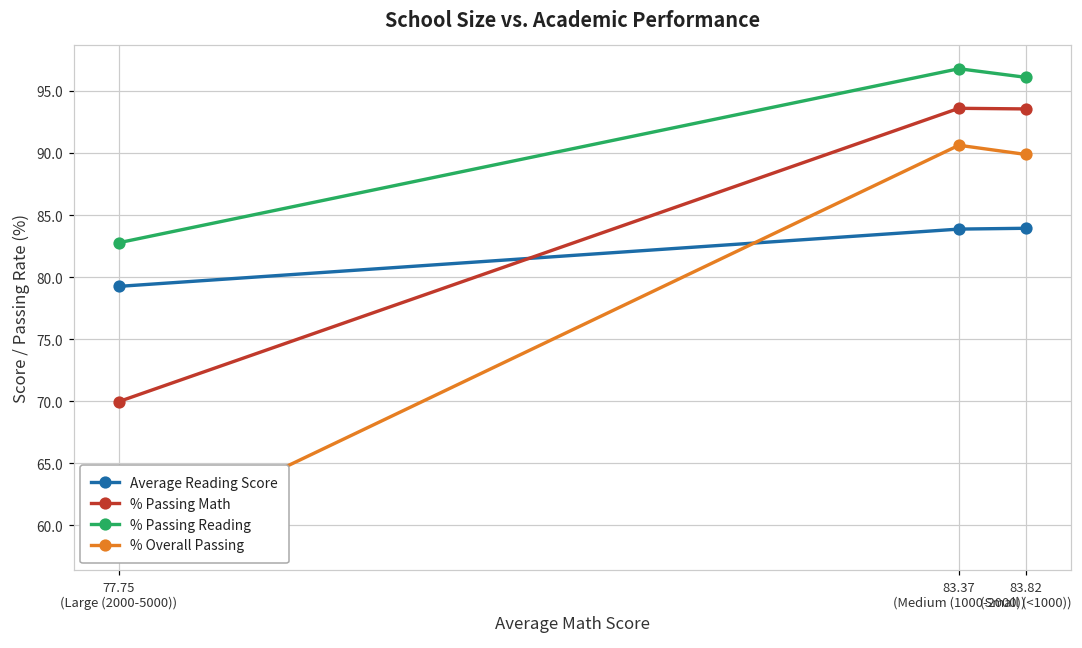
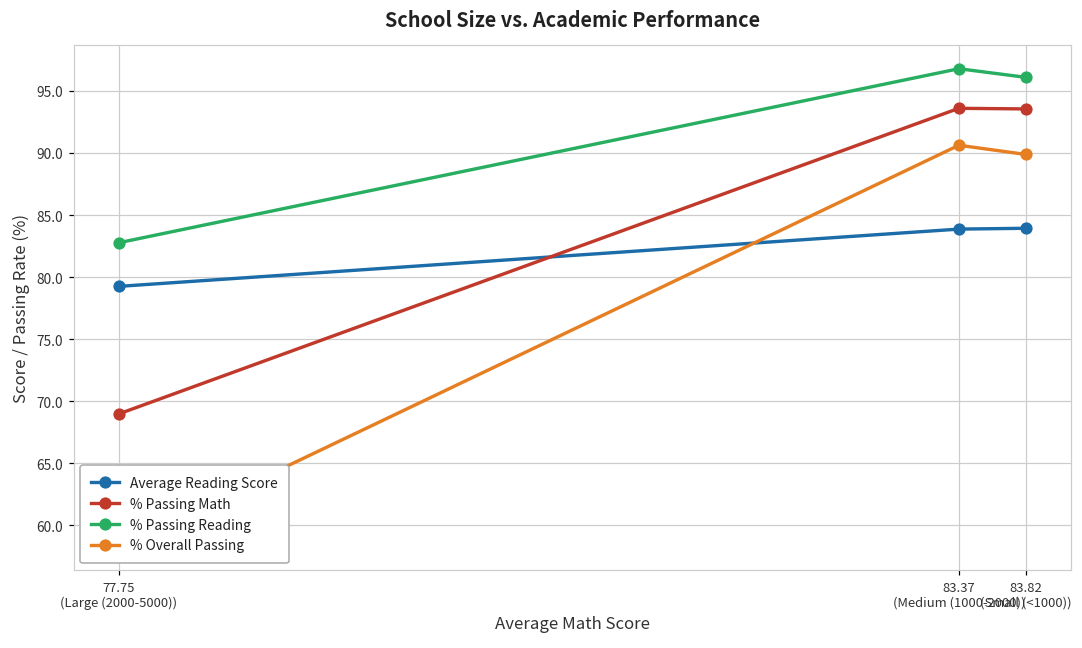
% Passing Math, 77.75 (Large (2000-5000)): 70.0 -> 69.0
